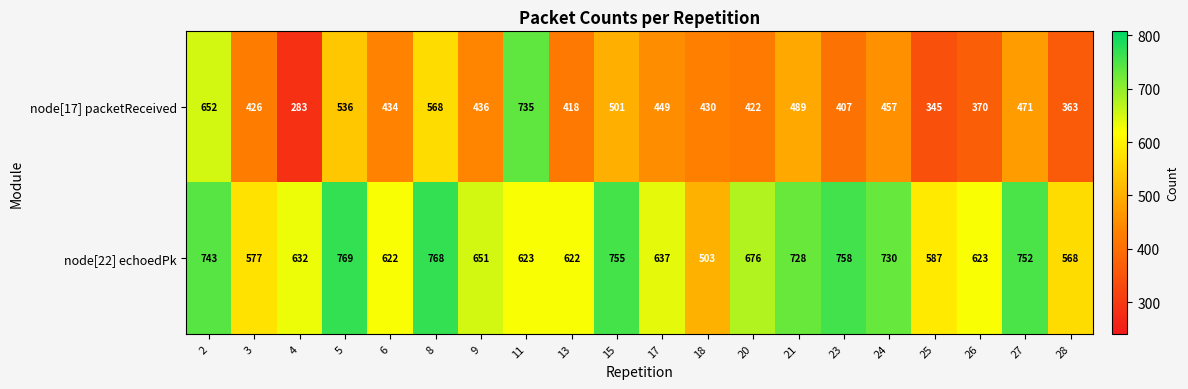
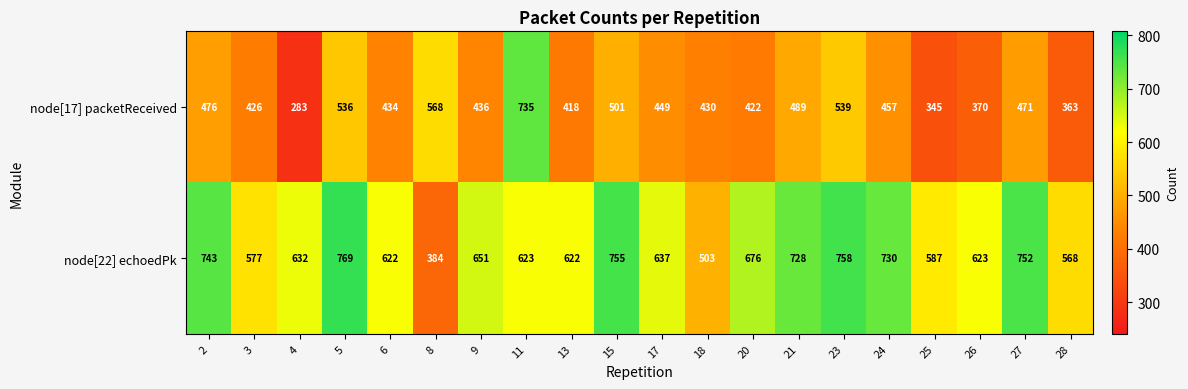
node[17] packetReceived, 2: 652 -> 476
node[17] packetReceived, 23: 407 -> 539
node[22] echoedPk, 8: 768 -> 384
